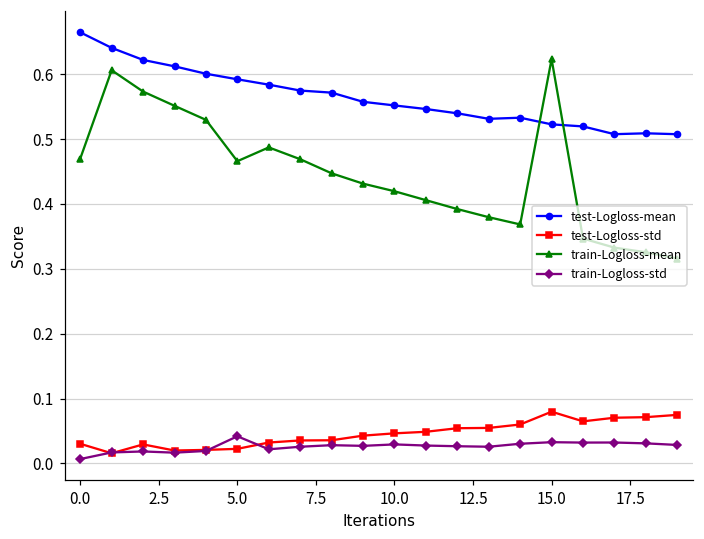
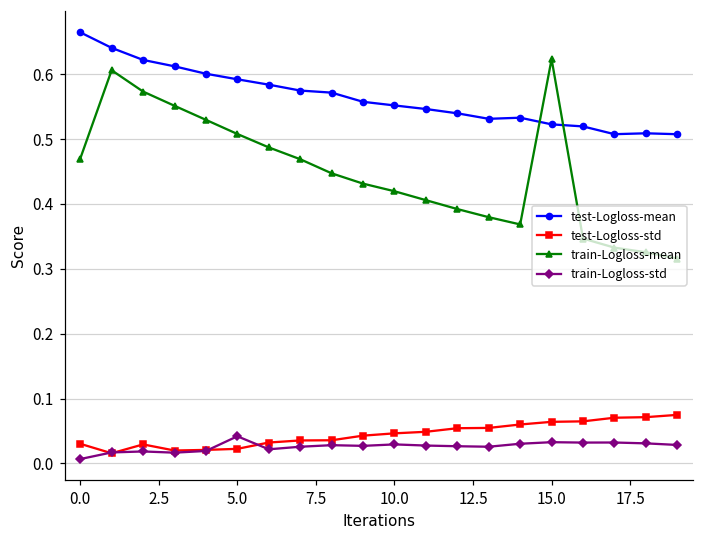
train-Logloss-mean, 5.0: 0.47 -> 0.51
test-Logloss-std, 15.0: 0.08 -> 0.06
